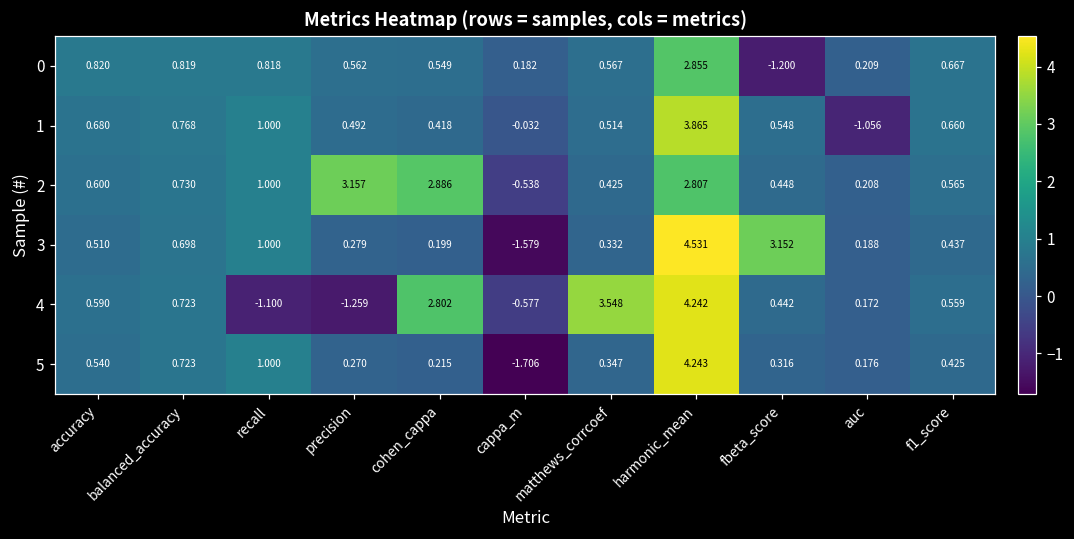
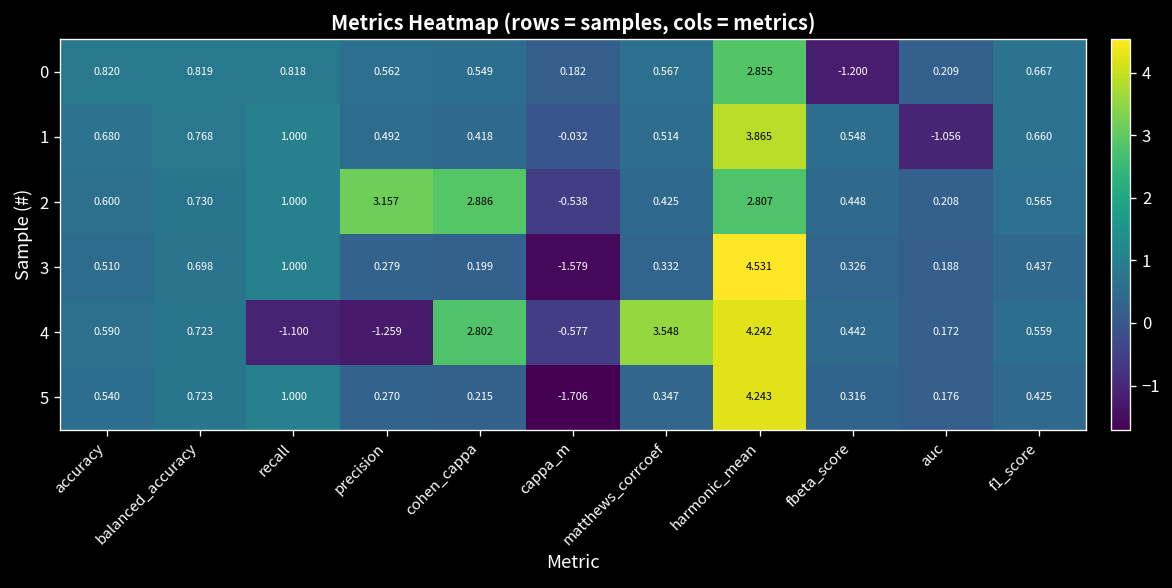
3, fbeta_score: 3.152 -> 0.326
